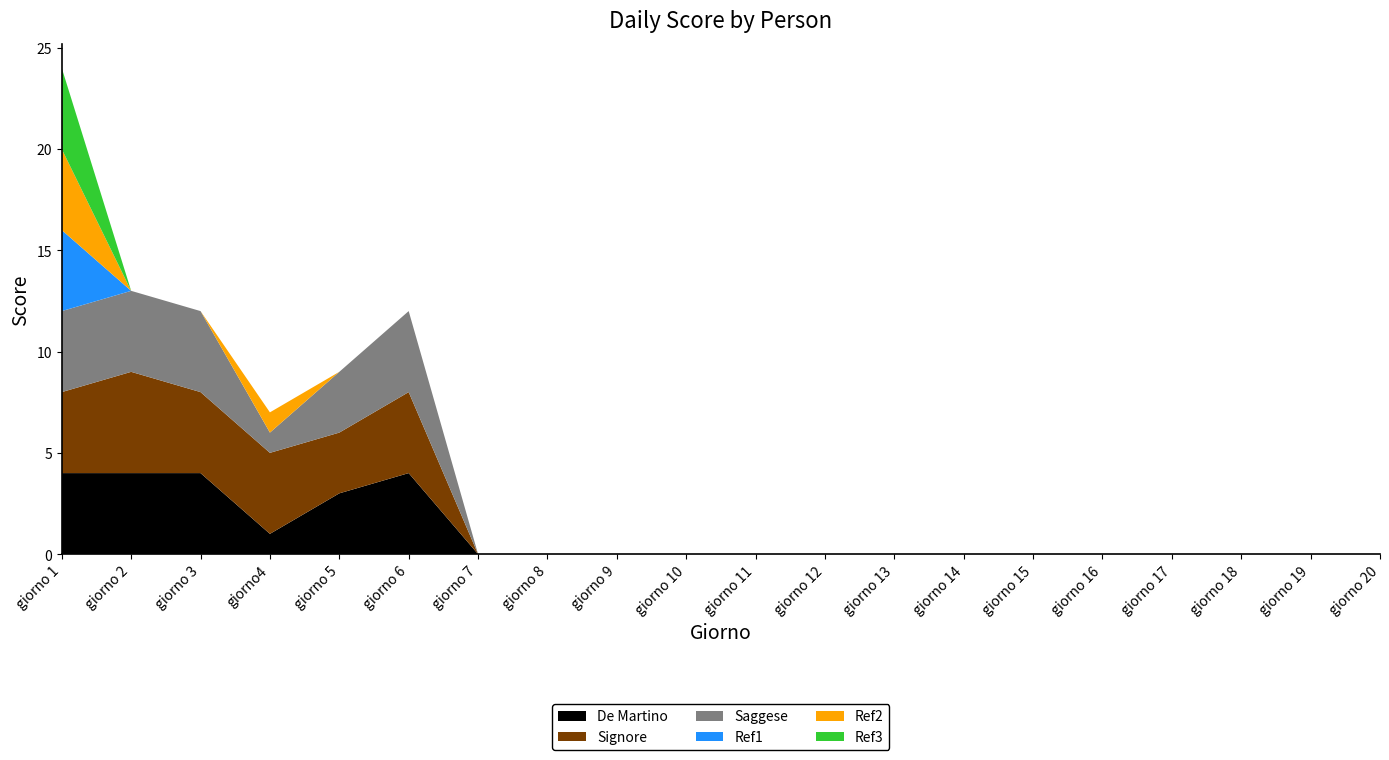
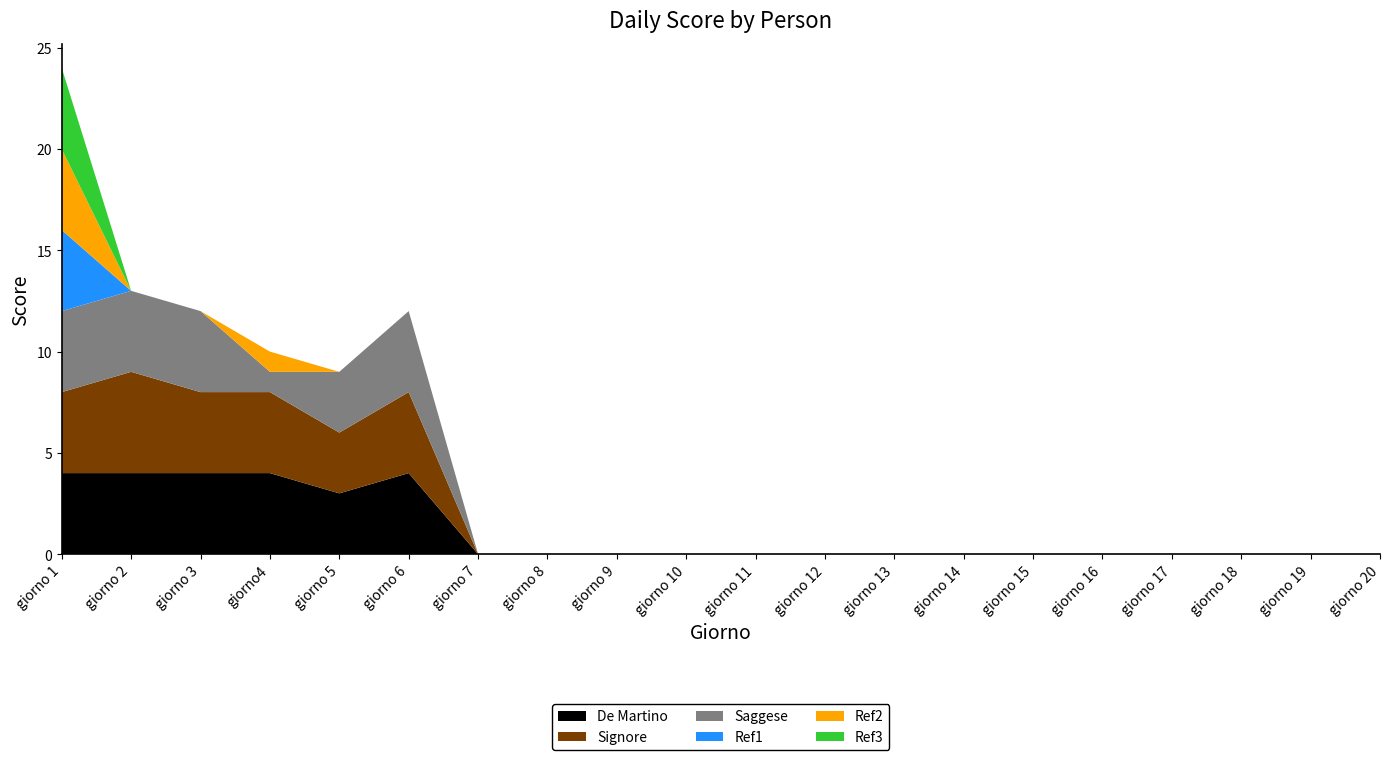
De Martino, giorno4: 1 -> 4
